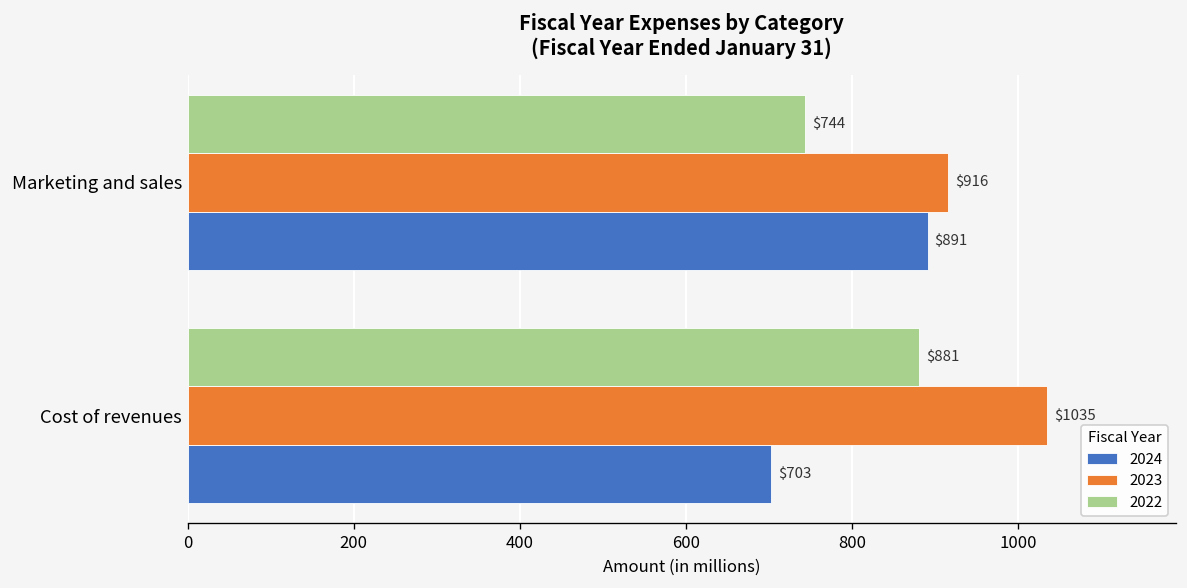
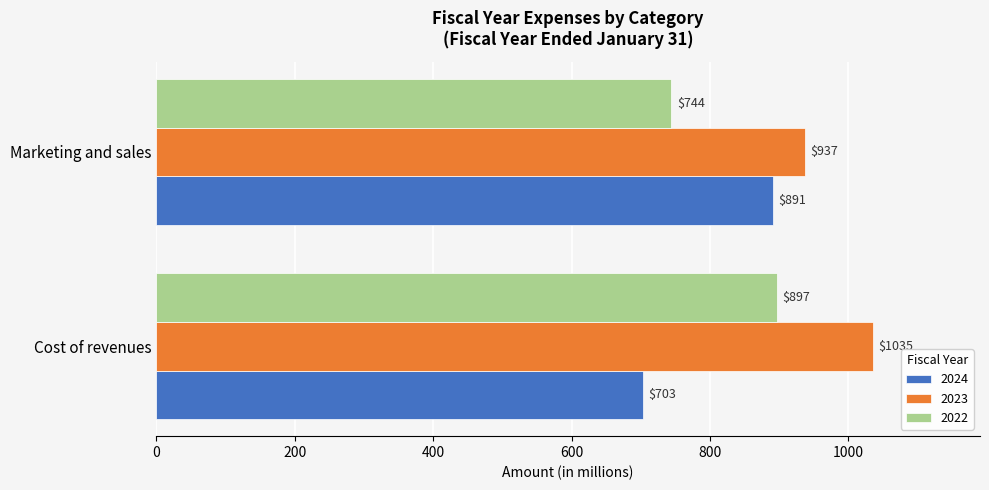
2023, Marketing and sales: $916 -> $937
2022, Cost of revenues: $881 -> $897
